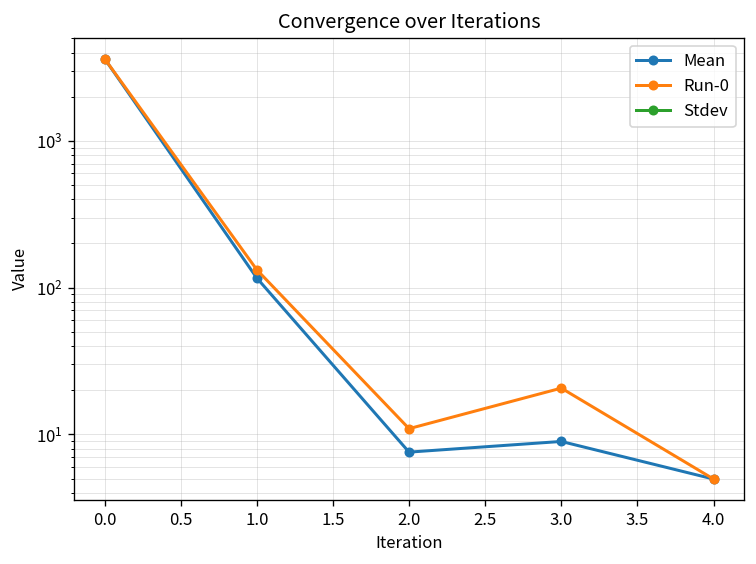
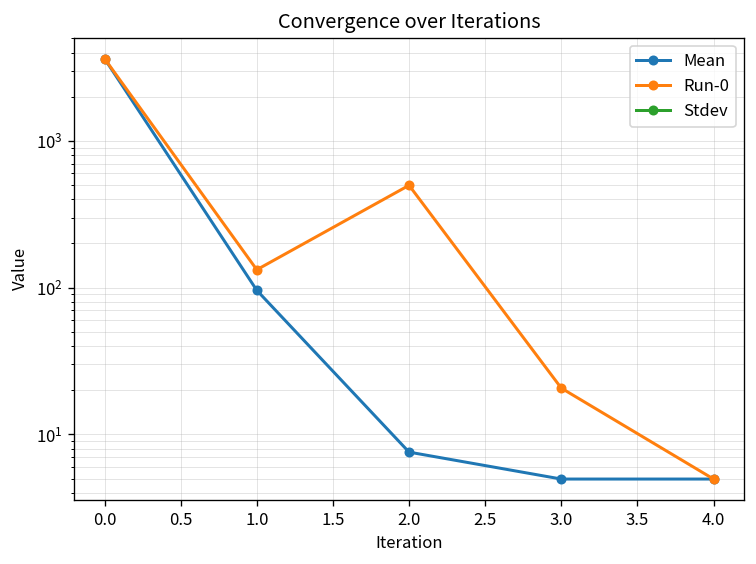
Mean, 1.0: 120 -> 100
Run-0, 2.0: 11 -> 500
Mean, 3.0: 9 -> 5.0
